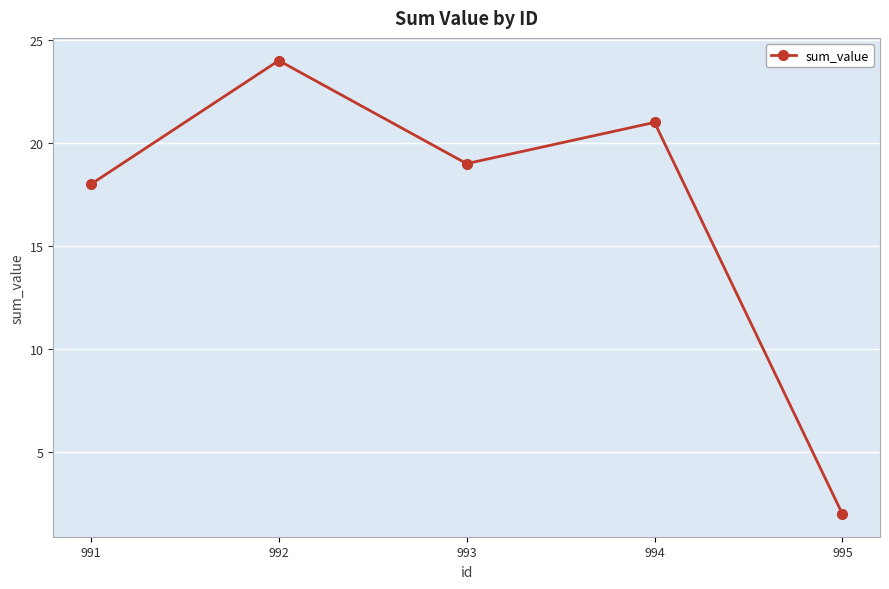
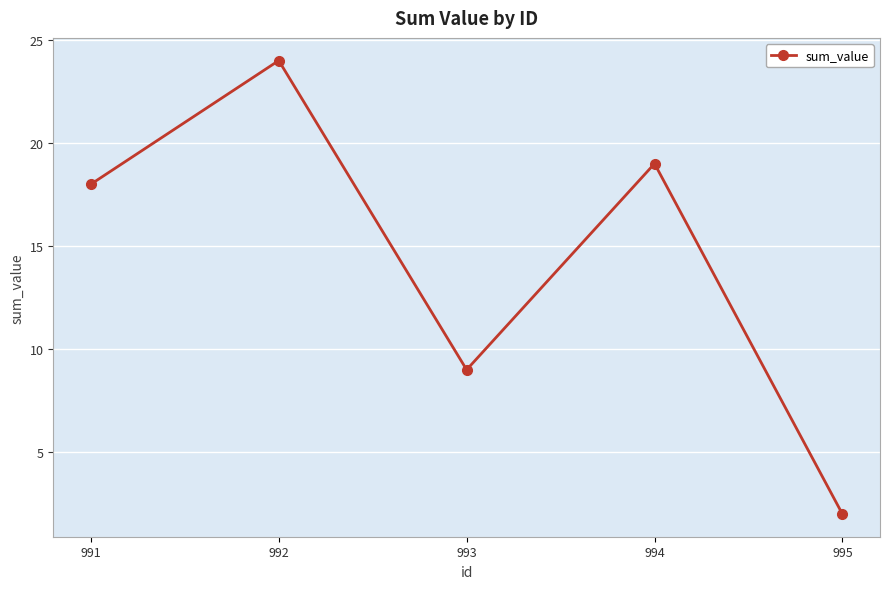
993: 19 -> 9
994: 21 -> 19
